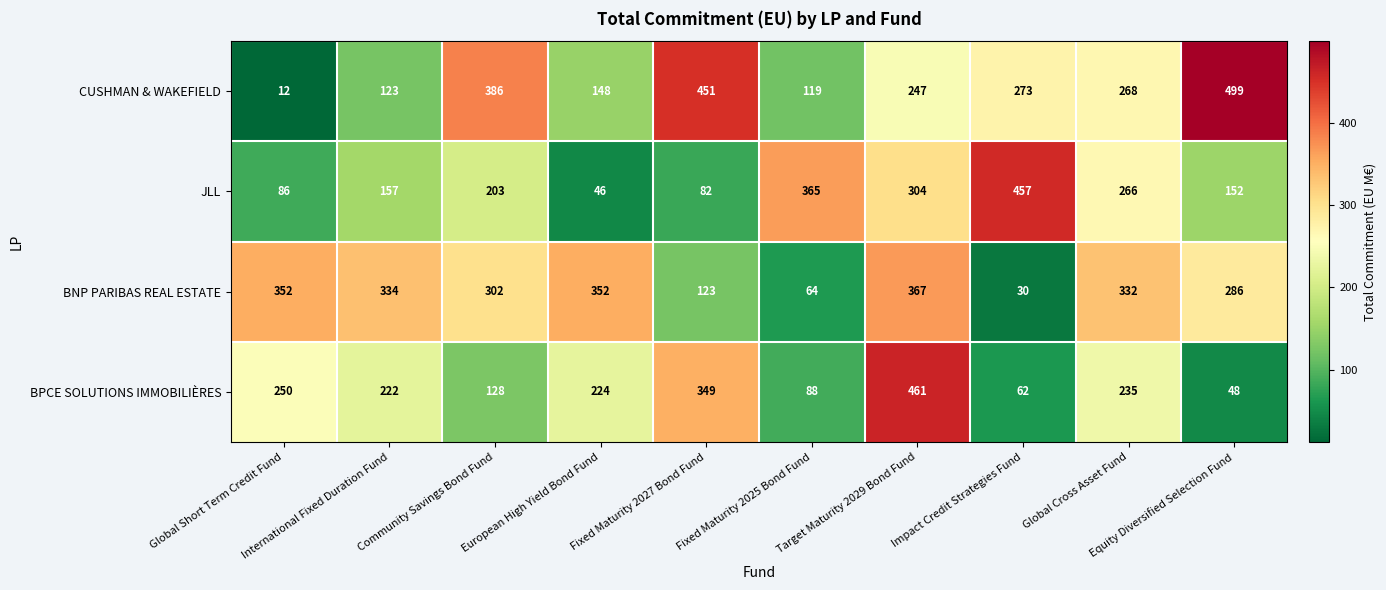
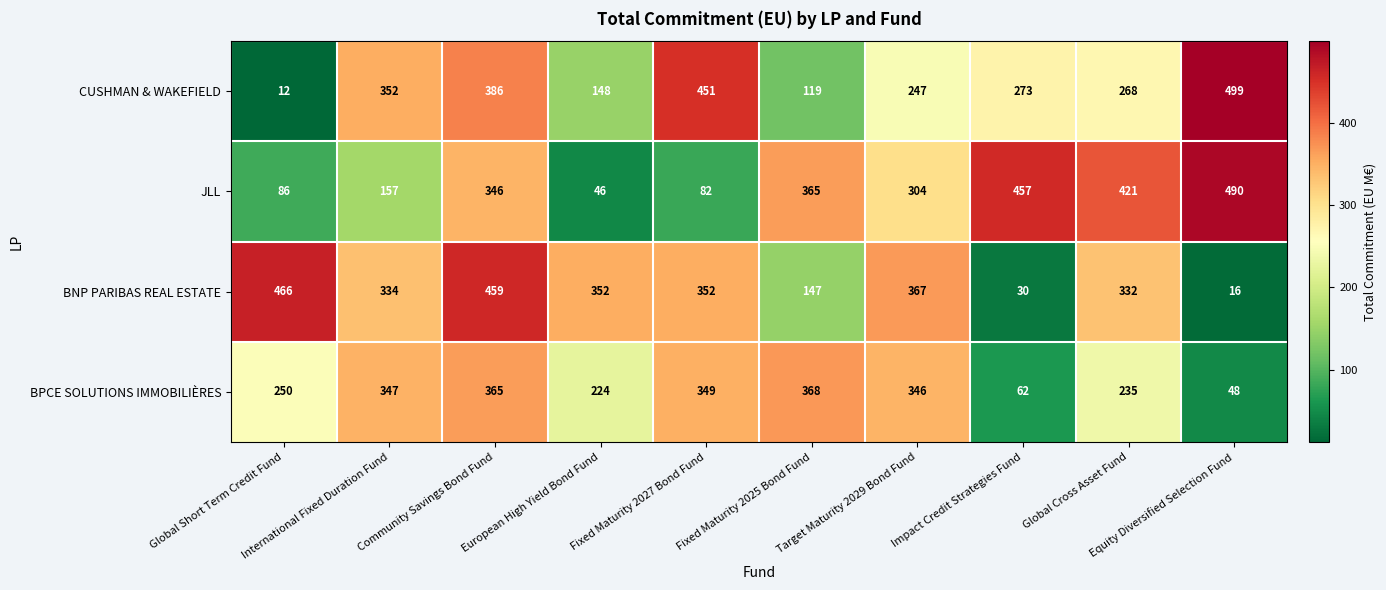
CUSHMAN & WAKEFIELD, International Fixed Duration Fund: 123 -> 352
JLL, Community Savings Bond Fund: 203 -> 346
JLL, Global Cross Asset Fund: 266 -> 421
JLL, Equity Diversified Selection Fund: 152 -> 490
BNP PARIBAS REAL ESTATE, Global Short Term Credit Fund: 352 -> 466
BNP PARIBAS REAL ESTATE, Community Savings Bond Fund: 302 -> 459
BNP PARIBAS REAL ESTATE, Fixed Maturity 2027 Bond Fund: 123 -> 352
BNP PARIBAS REAL ESTATE, Fixed Maturity 2025 Bond Fund: 64 -> 147
BNP PARIBAS REAL ESTATE, Equity Diversified Selection Fund: 286 -> 16
BPCE SOLUTIONS IMMOBILIÈRES, International Fixed Duration Fund: 222 -> 347
BPCE SOLUTIONS IMMOBILIÈRES, Community Savings Bond Fund: 128 -> 365
BPCE SOLUTIONS IMMOBILIÈRES, Fixed Maturity 2025 Bond Fund: 88 -> 368
BPCE SOLUTIONS IMMOBILIÈRES, Target Maturity 2029 Bond Fund: 461 -> 346
